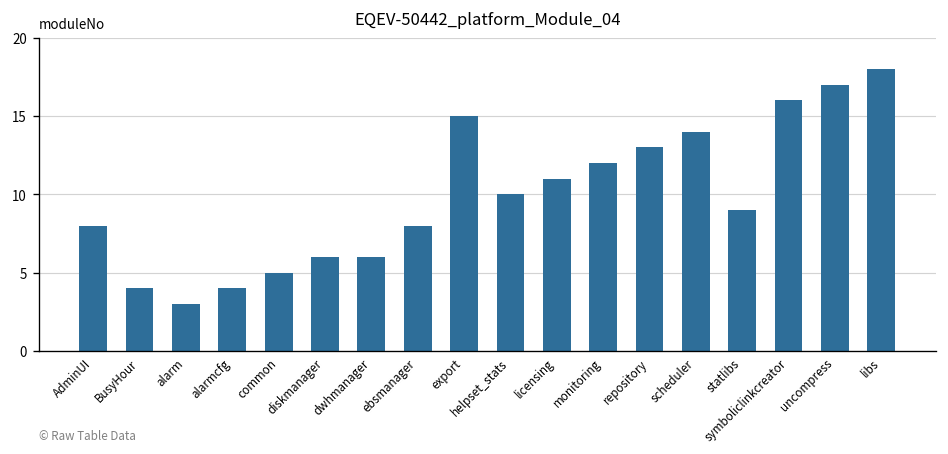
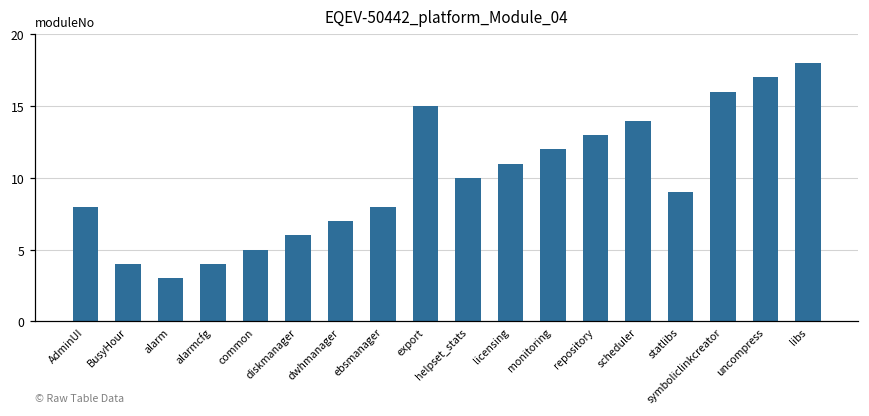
dwhmanager: 6 -> 7
